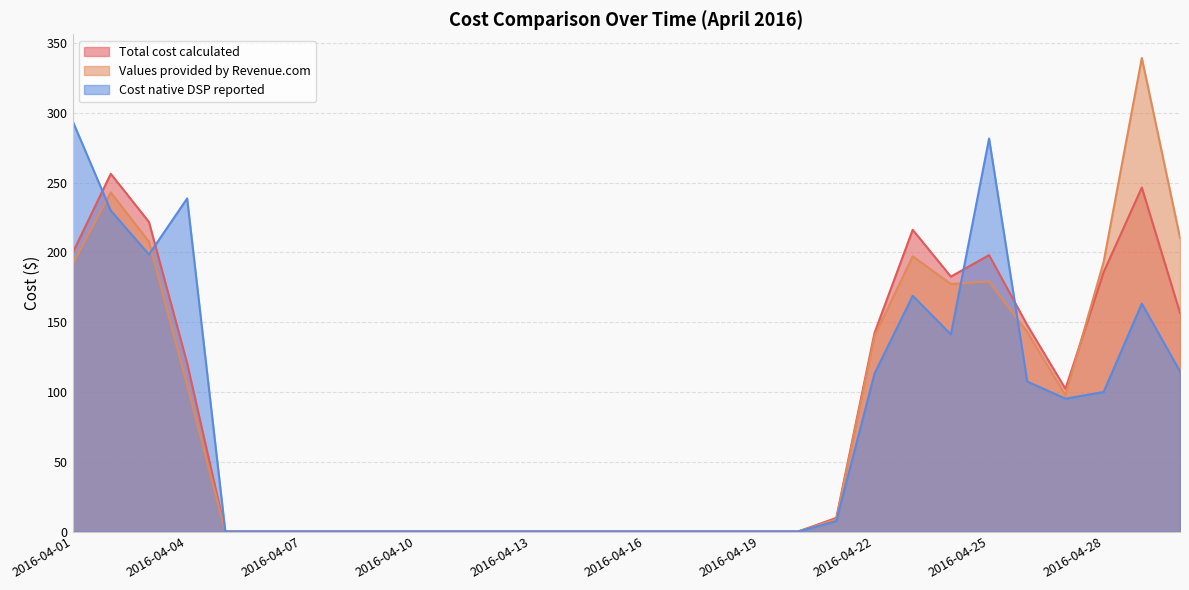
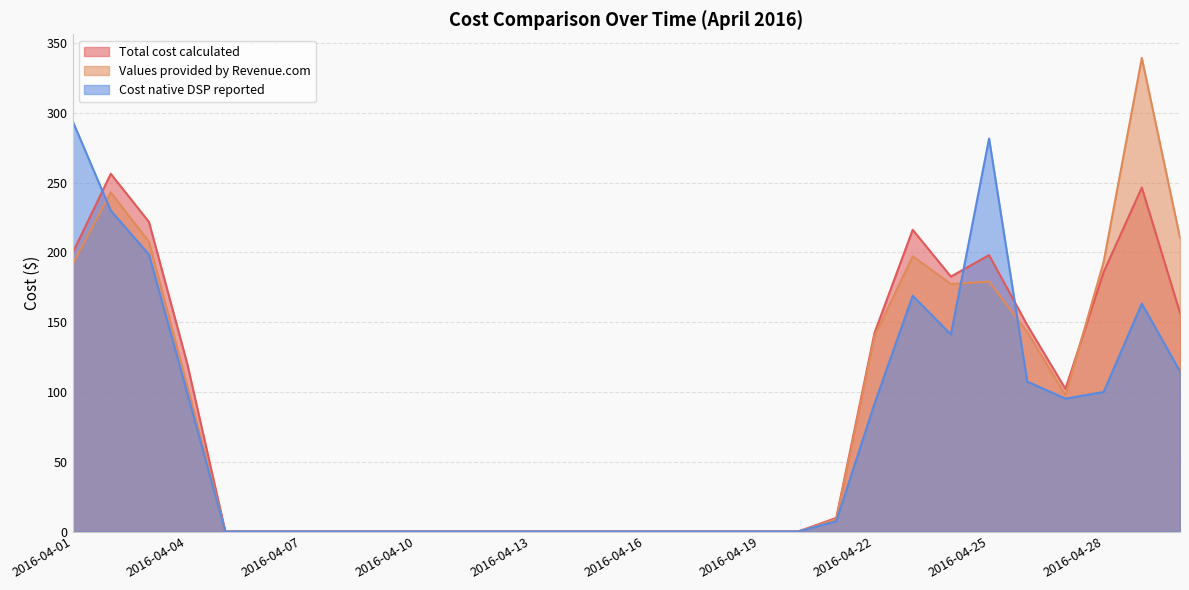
Cost native DSP reported, 2016-04-04: 239 -> 99
Cost native DSP reported, 2016-04-22: 113 -> 92
